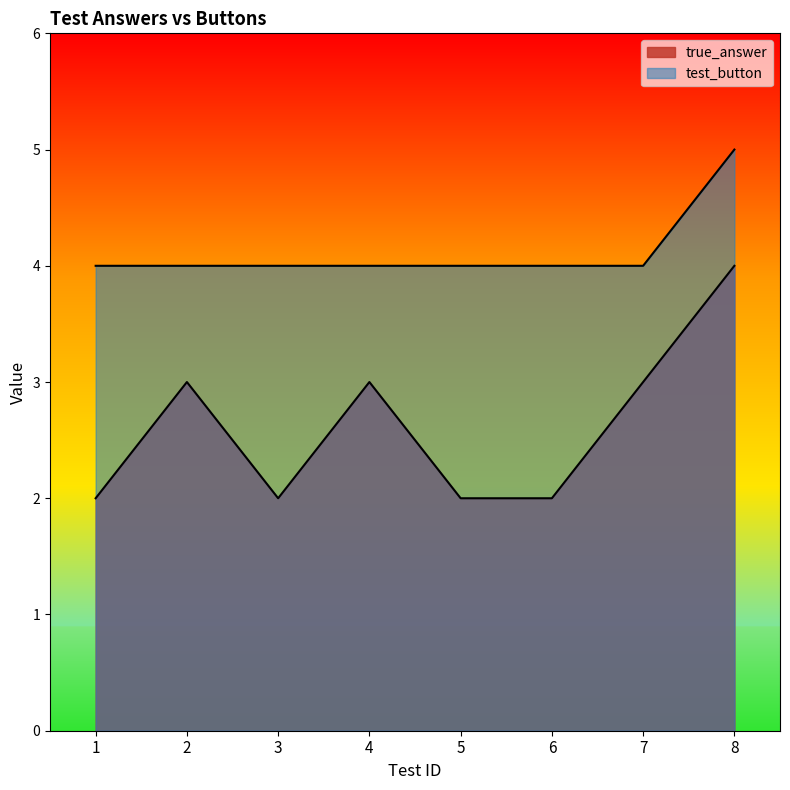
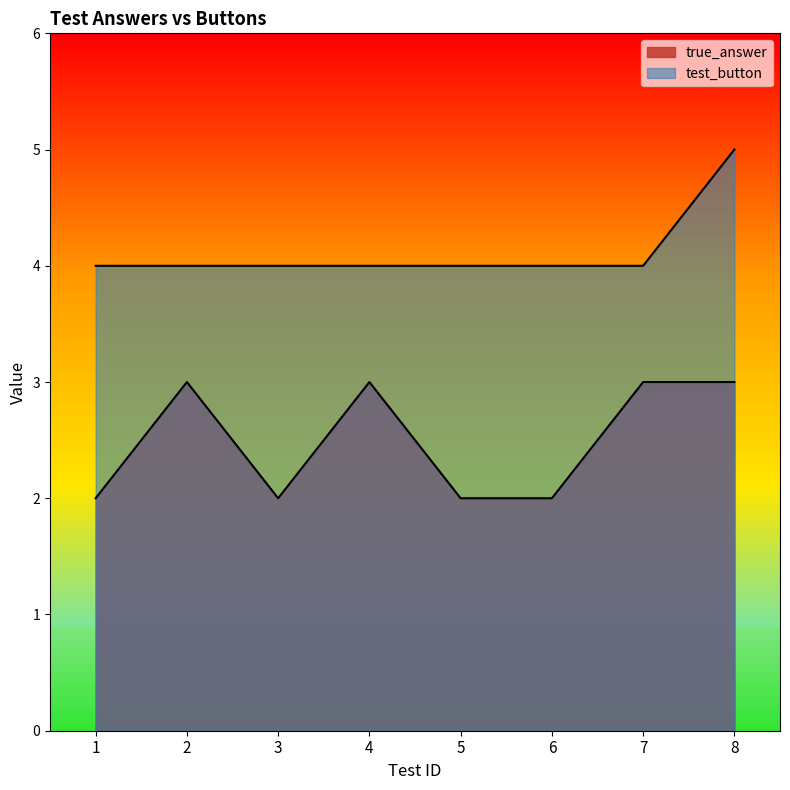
true_answer, 8: 4 -> 3
